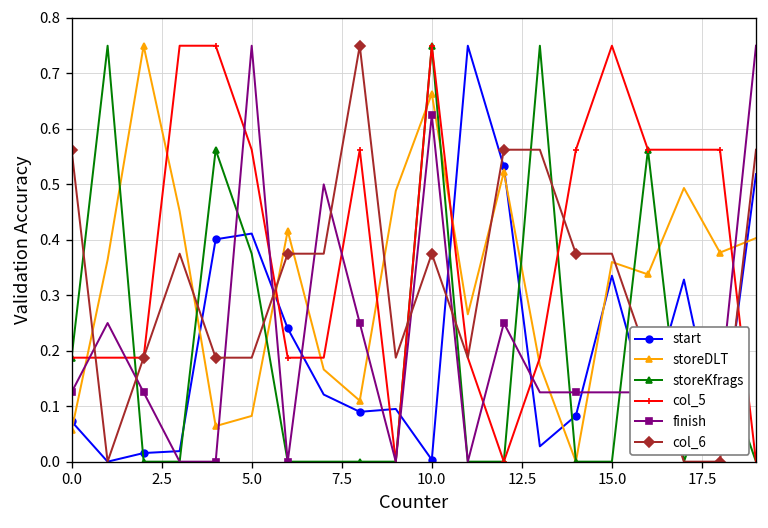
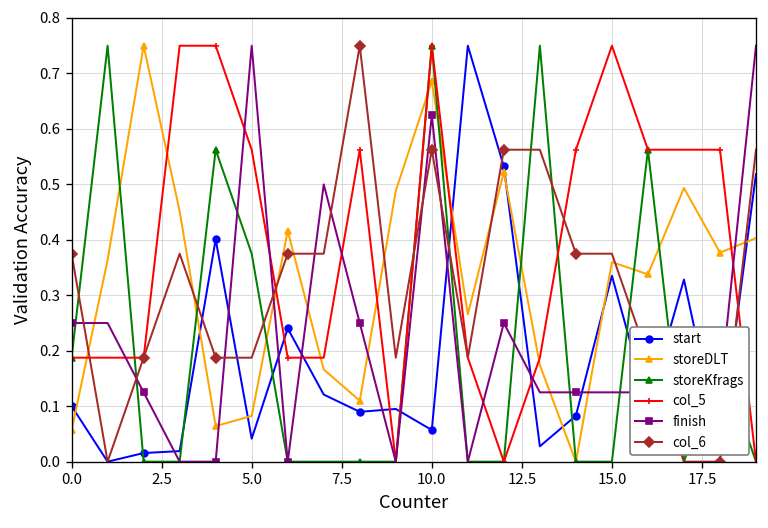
start, 0.0: 0.07 -> 0.10
finish, 0.0: 0.13 -> 0.25
col_6, 0.0: 0.56 -> 0.38
start, 5.0: 0.41 -> 0.04
start, 10.0: 0.00 -> 0.06
storeDLT, 10.0: 0.66 -> 0.69
col_6, 10.0: 0.38 -> 0.56
